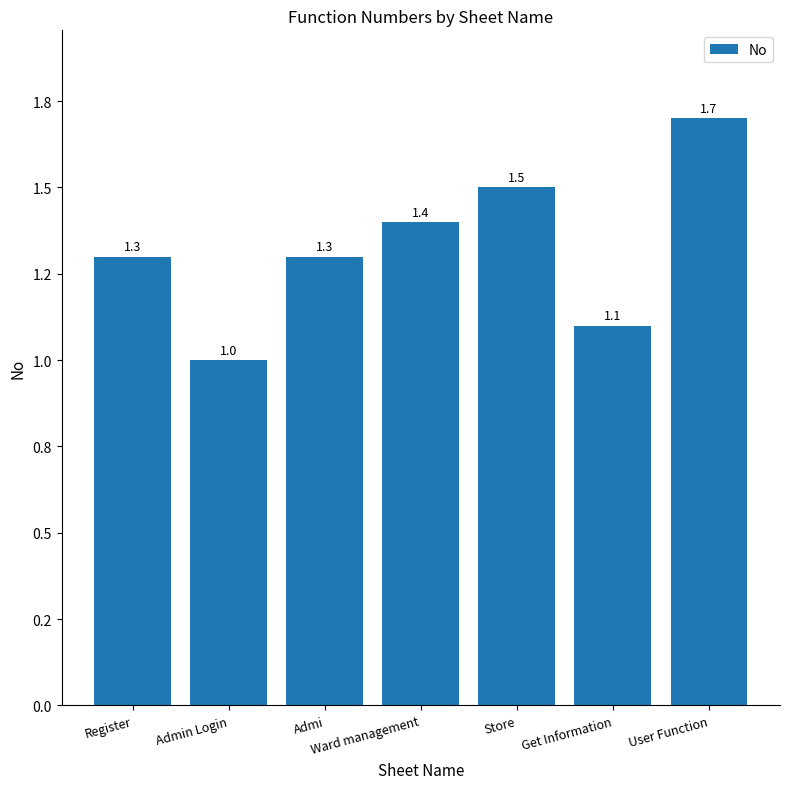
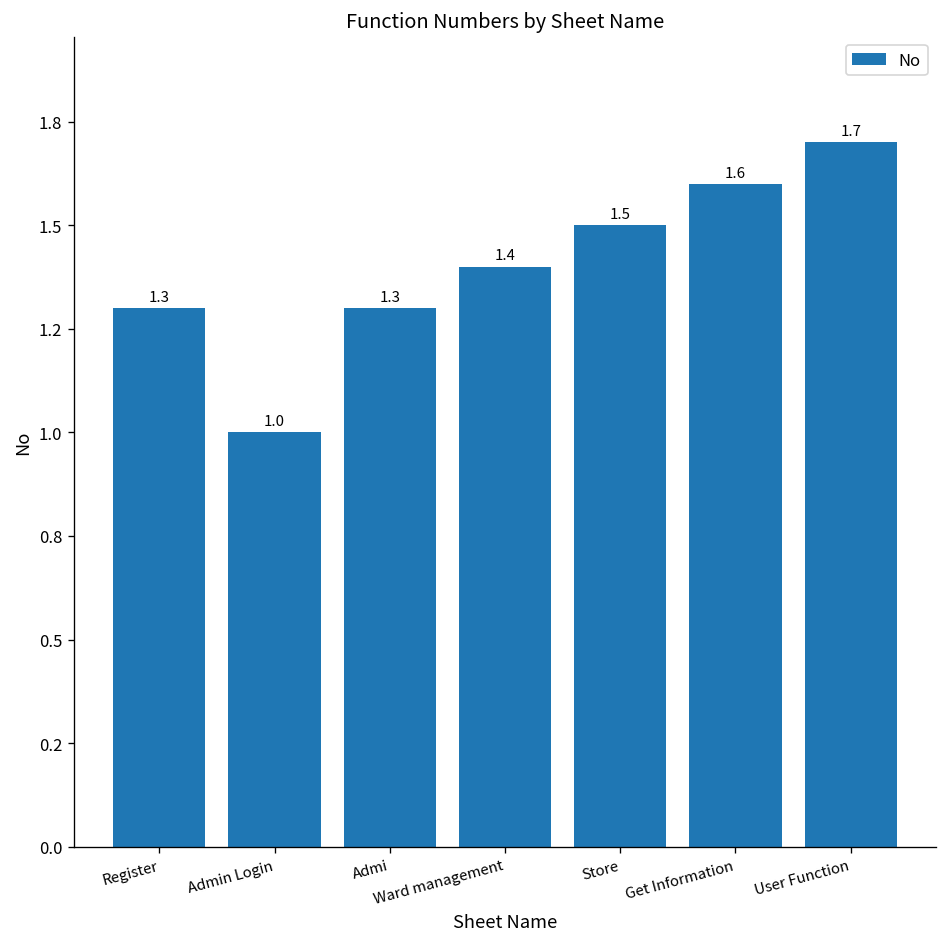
Get Information: 1.1 -> 1.6
